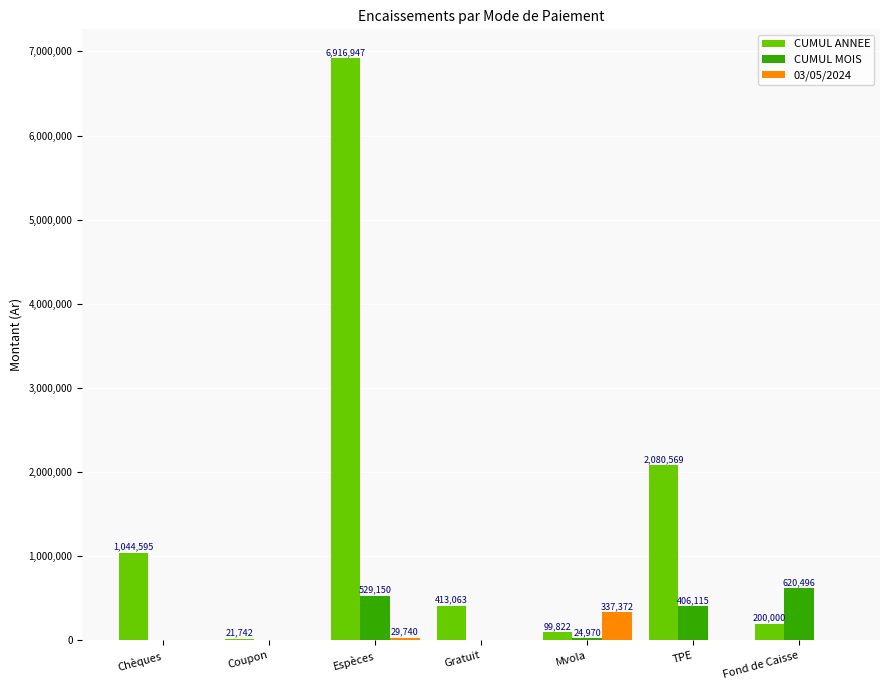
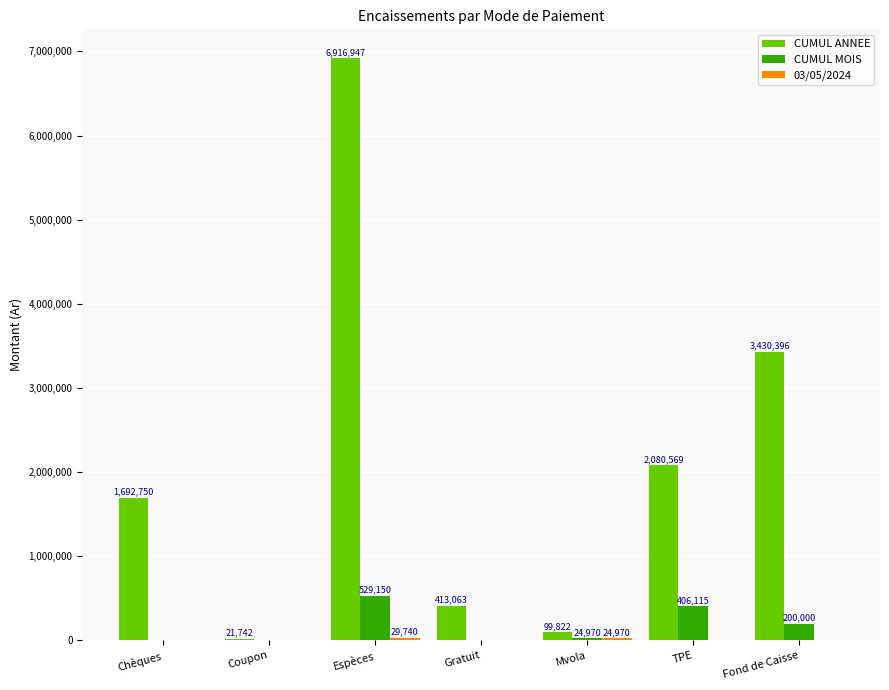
CUMUL ANNEE, Chèques: 1,044,595 -> 1,692,750
03/05/2024, Mvola: 337,372 -> 24,970
CUMUL ANNEE, Fond de Caisse: 200,000 -> 3,430,396
CUMUL MOIS, Fond de Caisse: 620,496 -> 200,000
